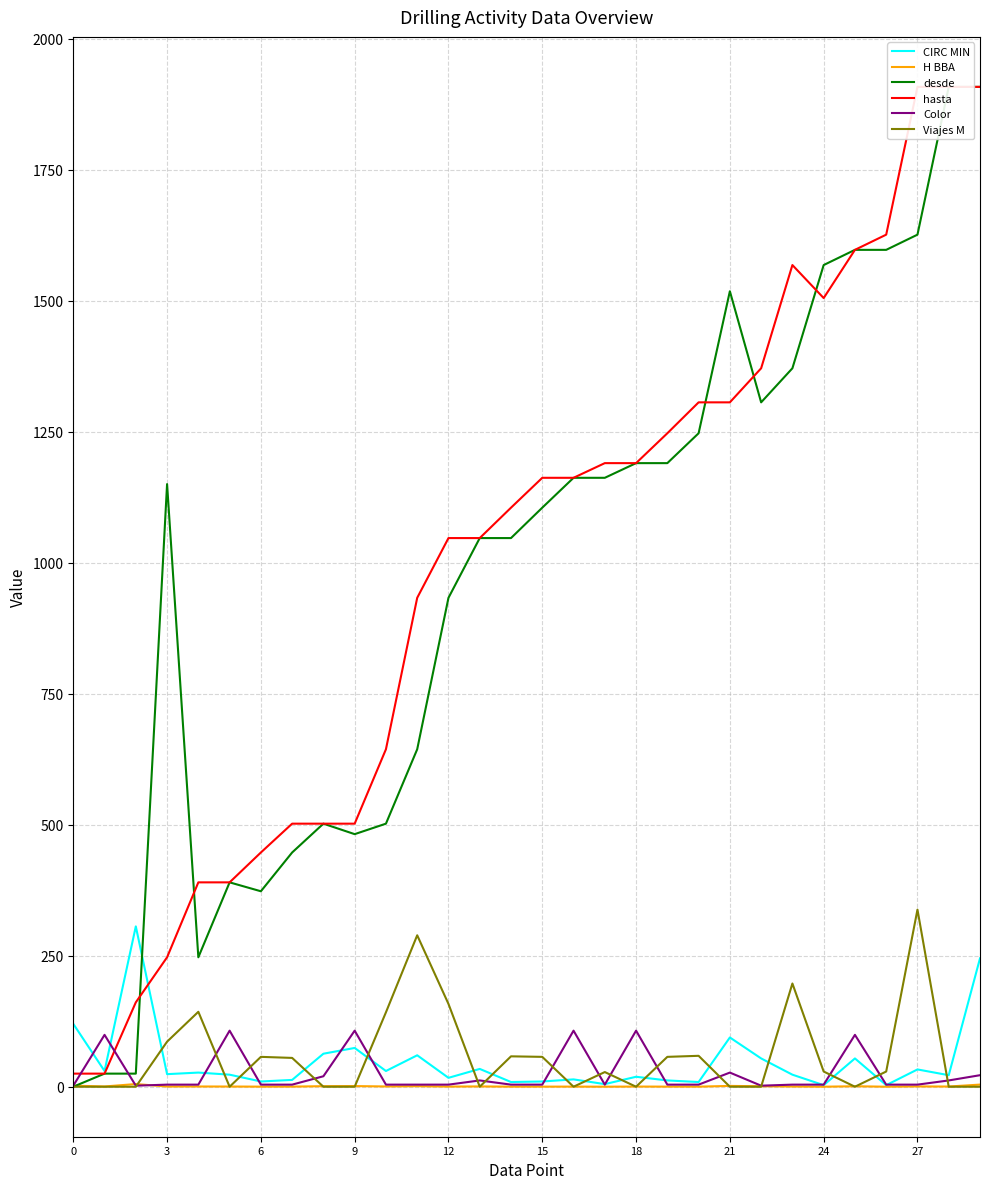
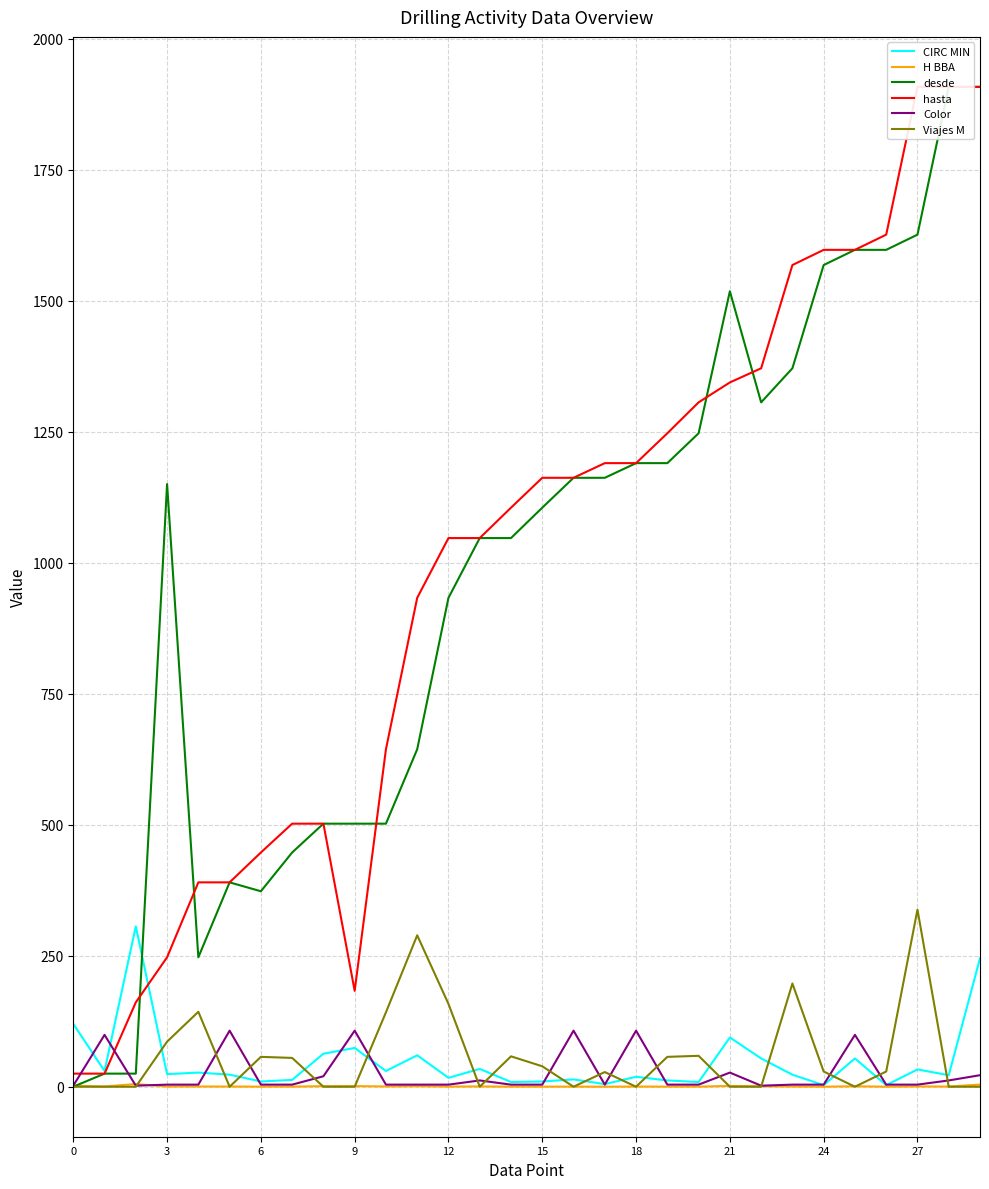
desde, 9: 480 -> 500
hasta, 9: 500 -> 180
Viajes M, 15: 60 -> 40
hasta, 21: 1310 -> 1340
hasta, 24: 1510 -> 1600
